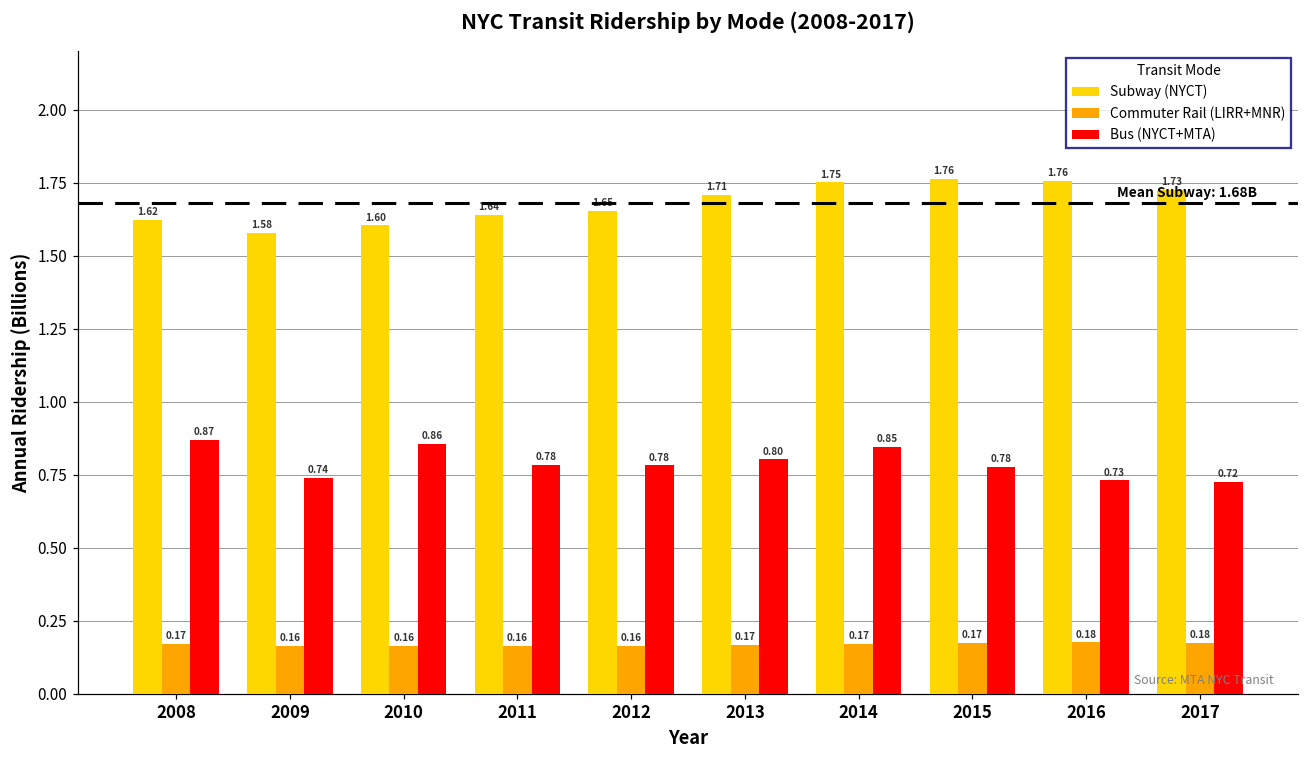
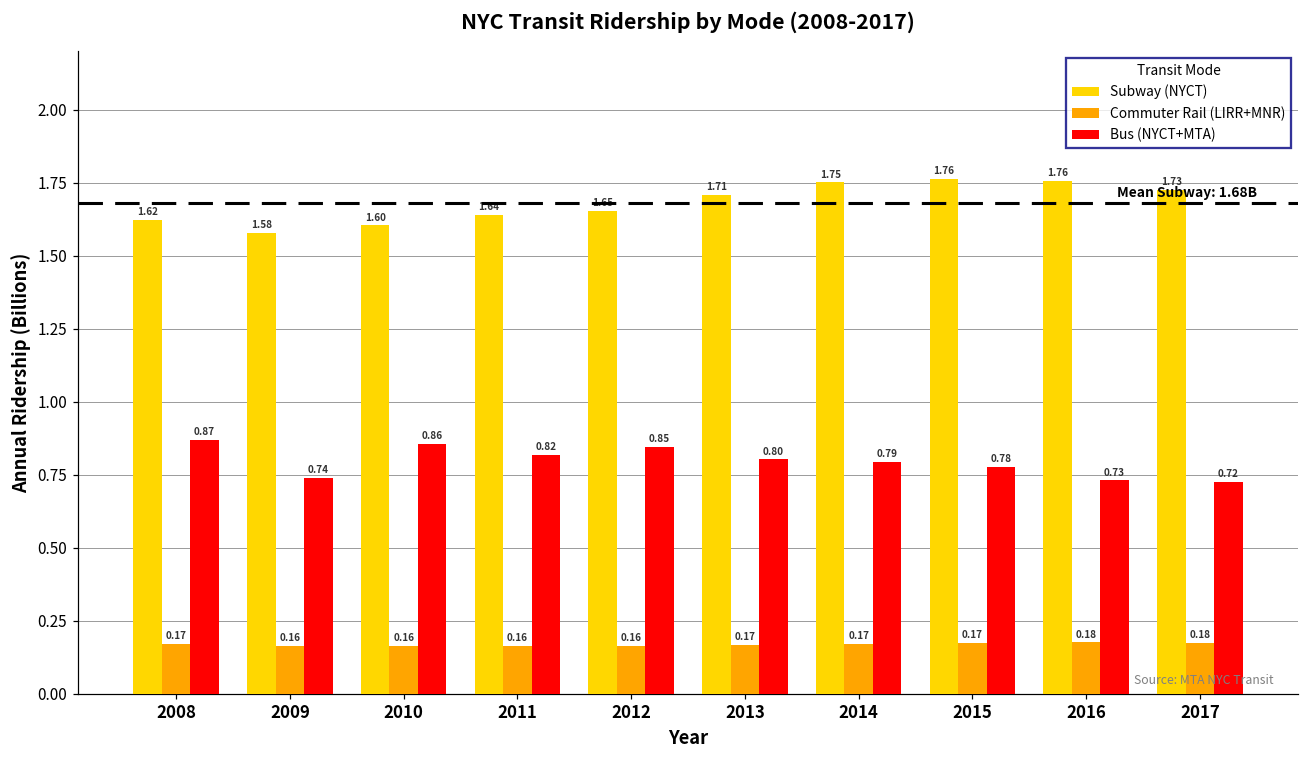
Bus (NYCT+MTA), 2011: 0.78 -> 0.82
Bus (NYCT+MTA), 2012: 0.78 -> 0.85
Bus (NYCT+MTA), 2014: 0.85 -> 0.79
